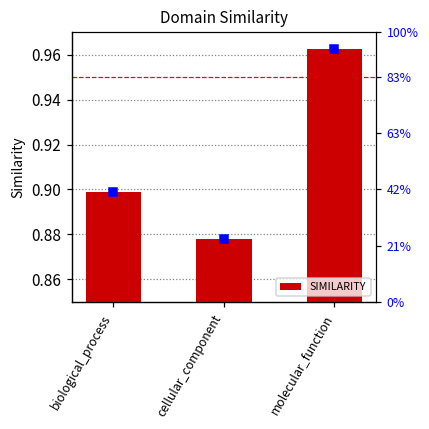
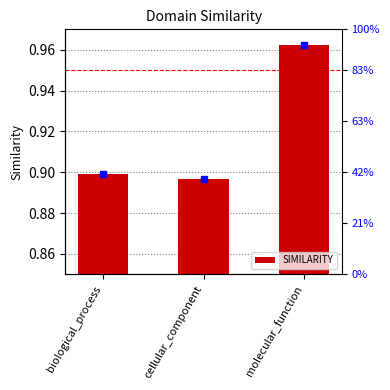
SIMILARITY, cellular_component: 0.878 -> 0.897
